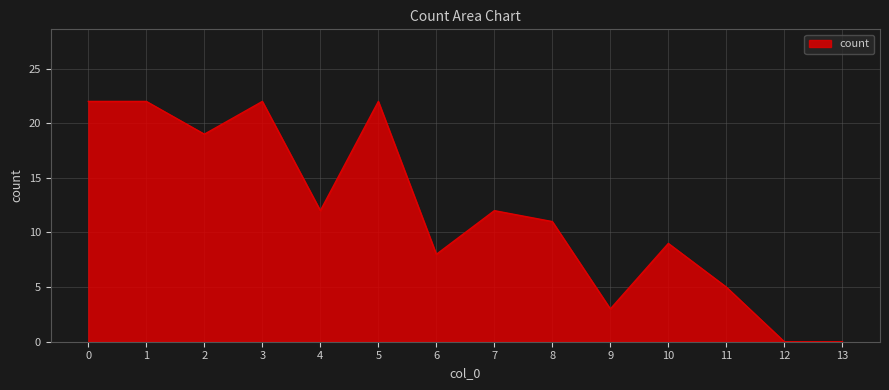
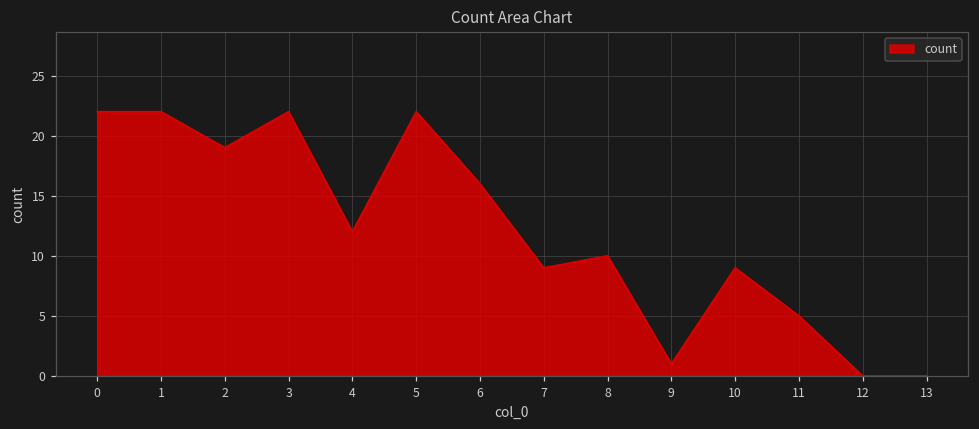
6: 8 -> 16
7: 12 -> 9
8: 11 -> 10
9: 3 -> 1
